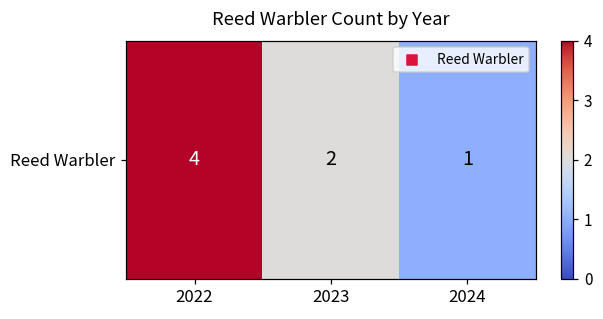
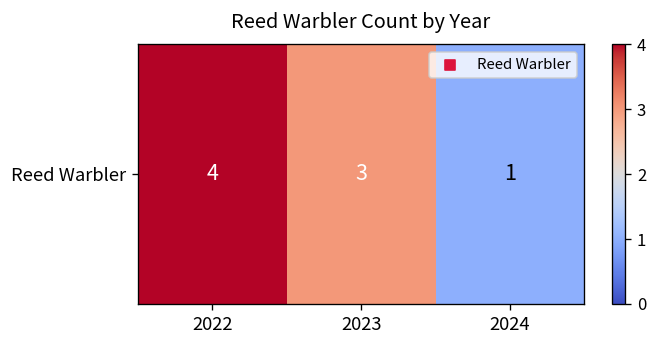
Reed Warbler, 2023: 2 -> 3
